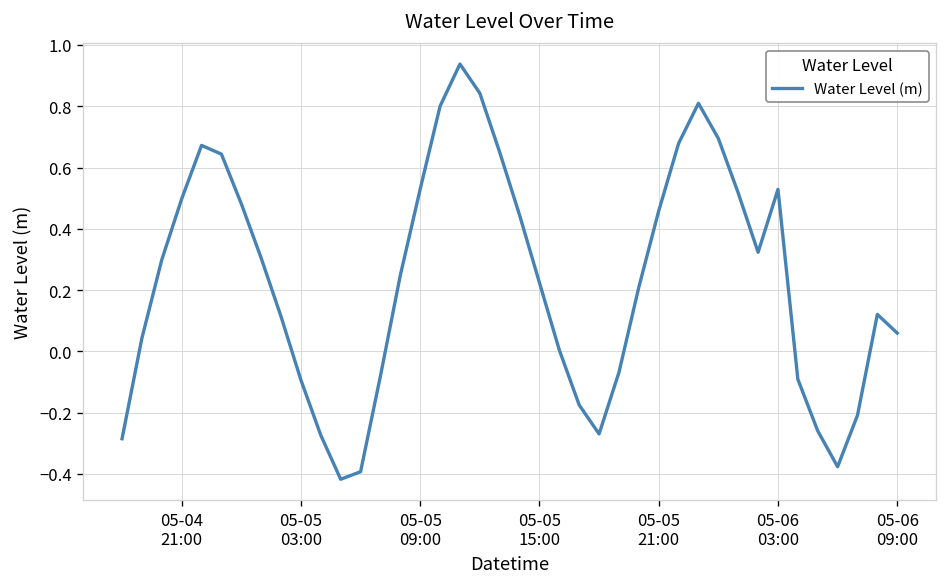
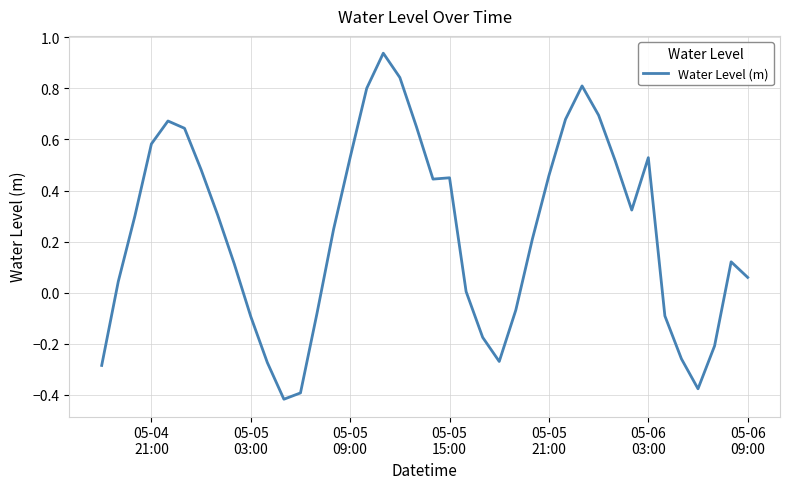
05-04 21:00: 0.50 -> 0.58
05-05 15:00: 0.22 -> 0.45
